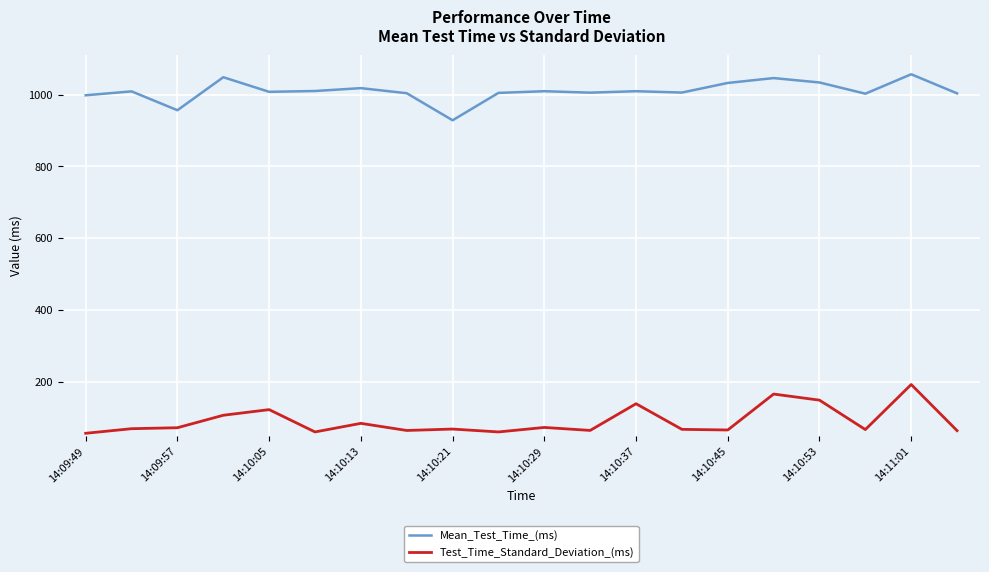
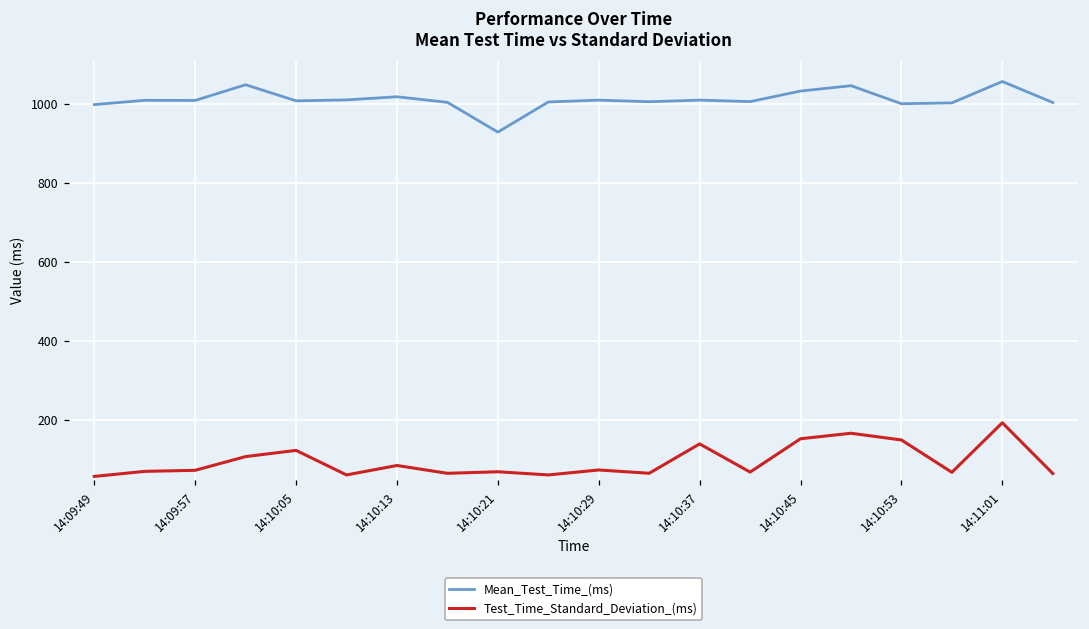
Mean_Test_Time_(ms), 14:09:57: 960 -> 1010
Test_Time_Standard_Deviation_(ms), 14:10:45: 70 -> 150
Mean_Test_Time_(ms), 14:10:53: 1030 -> 1000
